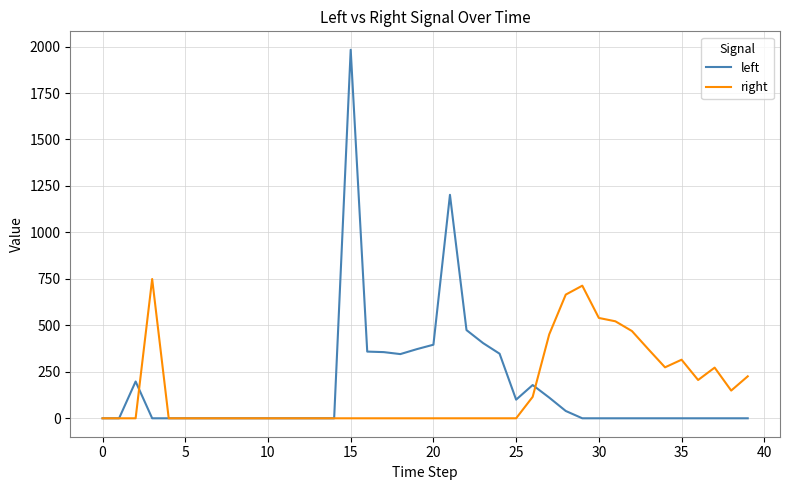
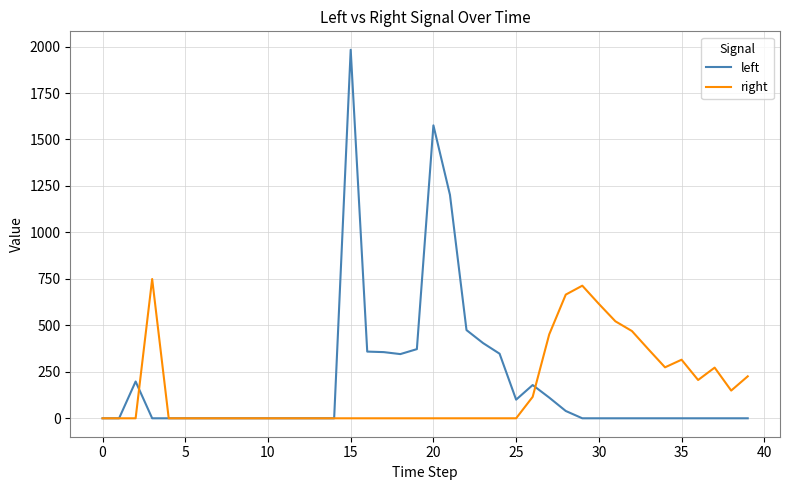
left, 20: 400 -> 1580
right, 30: 540 -> 620
